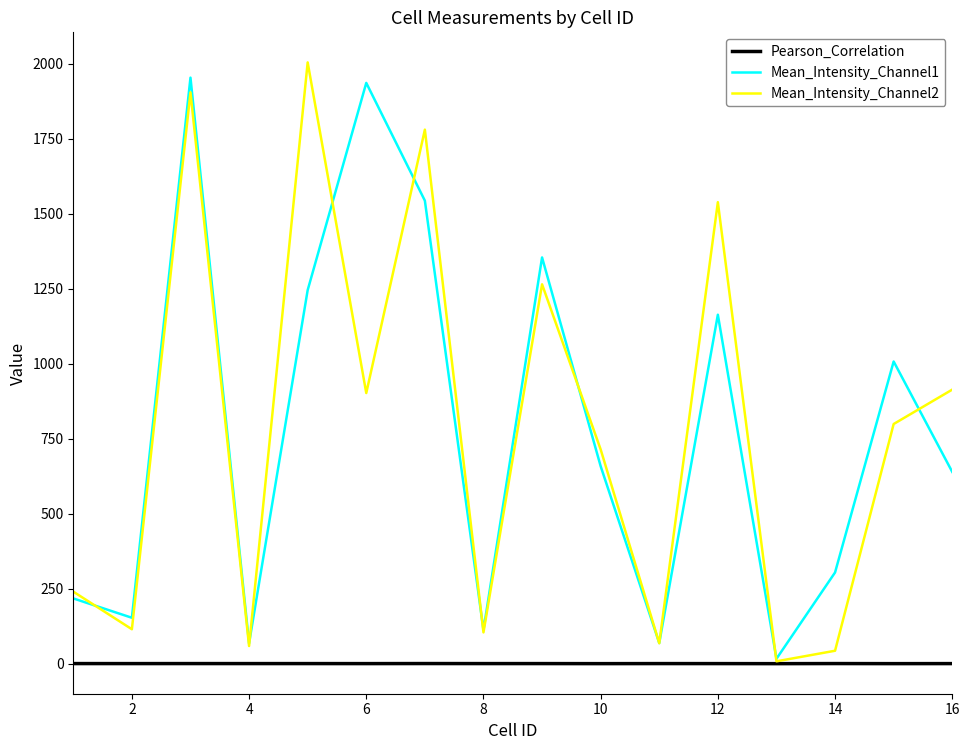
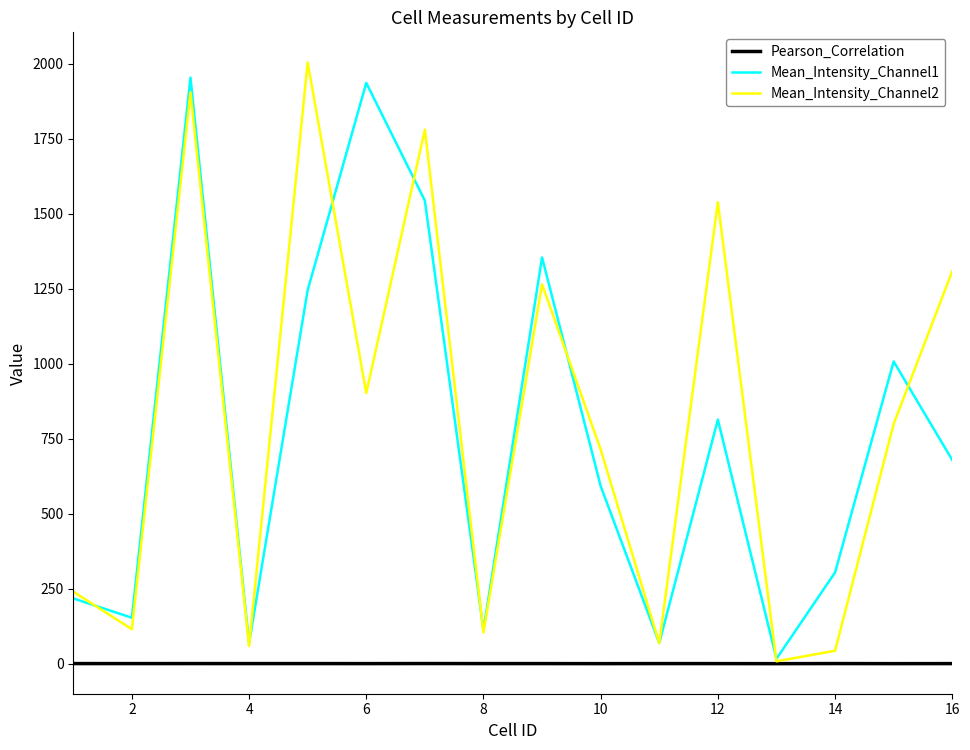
Mean_Intensity_Channel1, 10: 660 -> 590
Mean_Intensity_Channel1, 12: 1160 -> 810
Mean_Intensity_Channel1, 16: 640 -> 680
Mean_Intensity_Channel2, 16: 910 -> 1310
